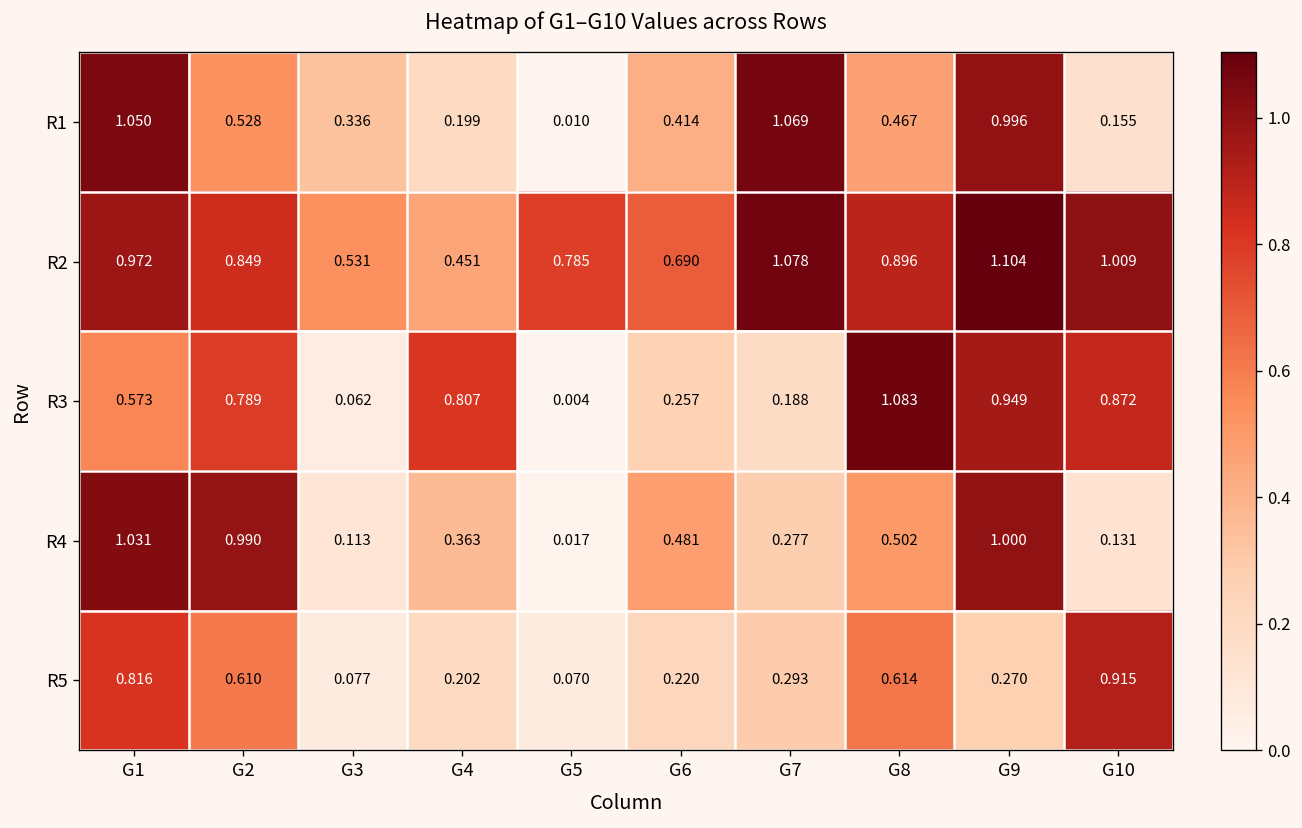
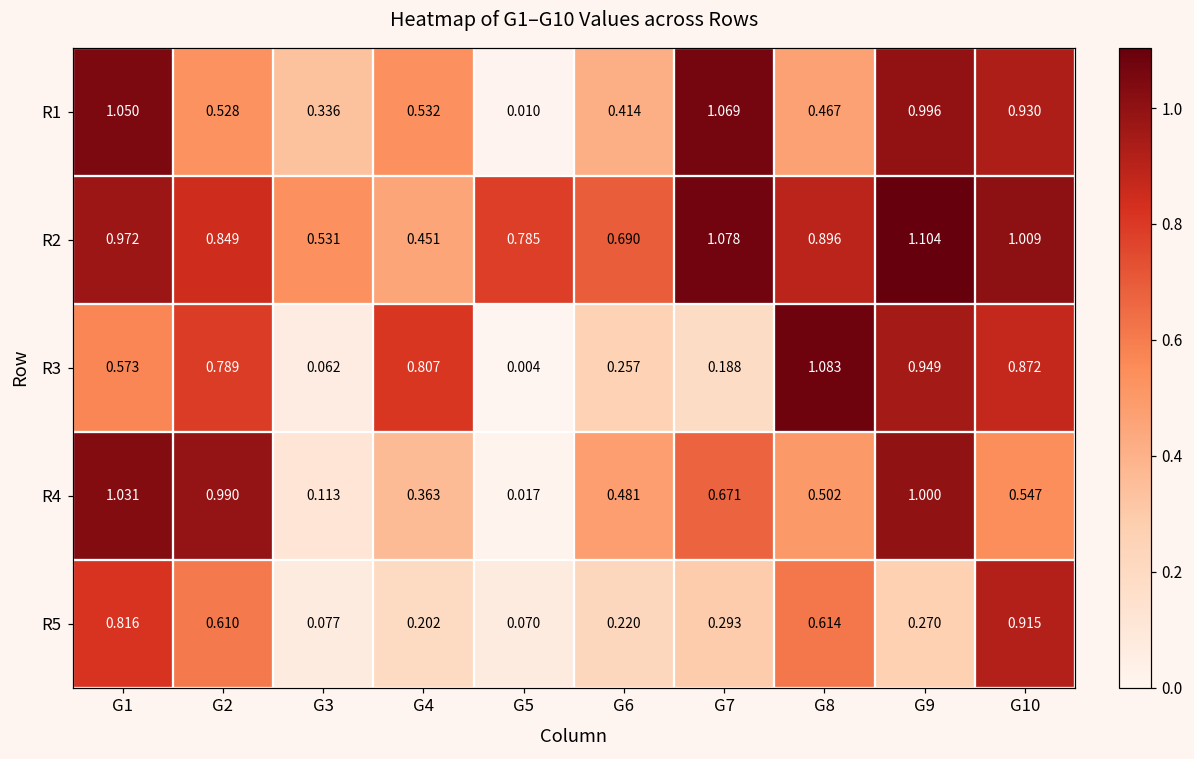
R1, G4: 0.199 -> 0.532
R1, G10: 0.155 -> 0.930
R4, G7: 0.277 -> 0.671
R4, G10: 0.131 -> 0.547
